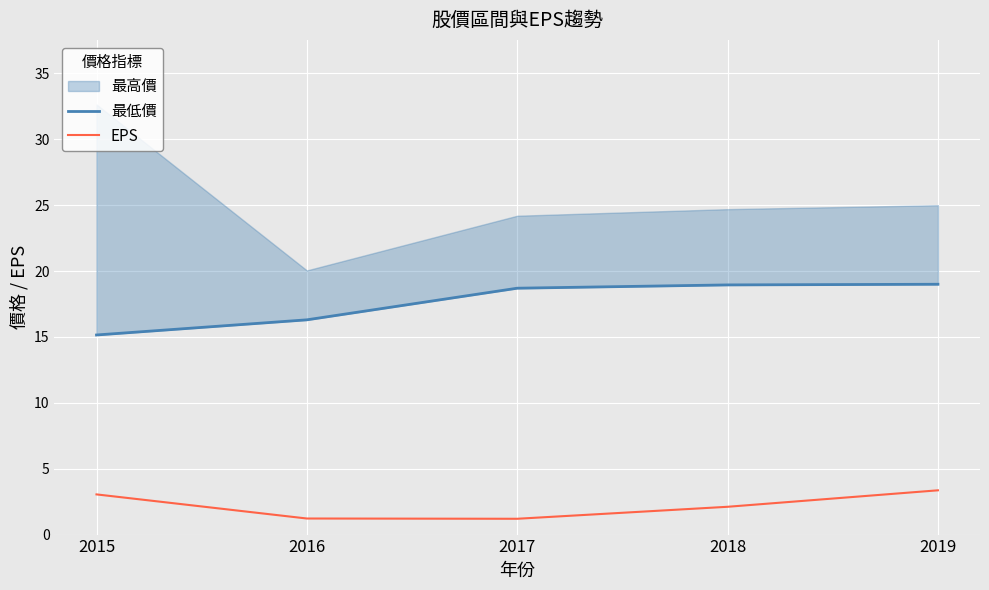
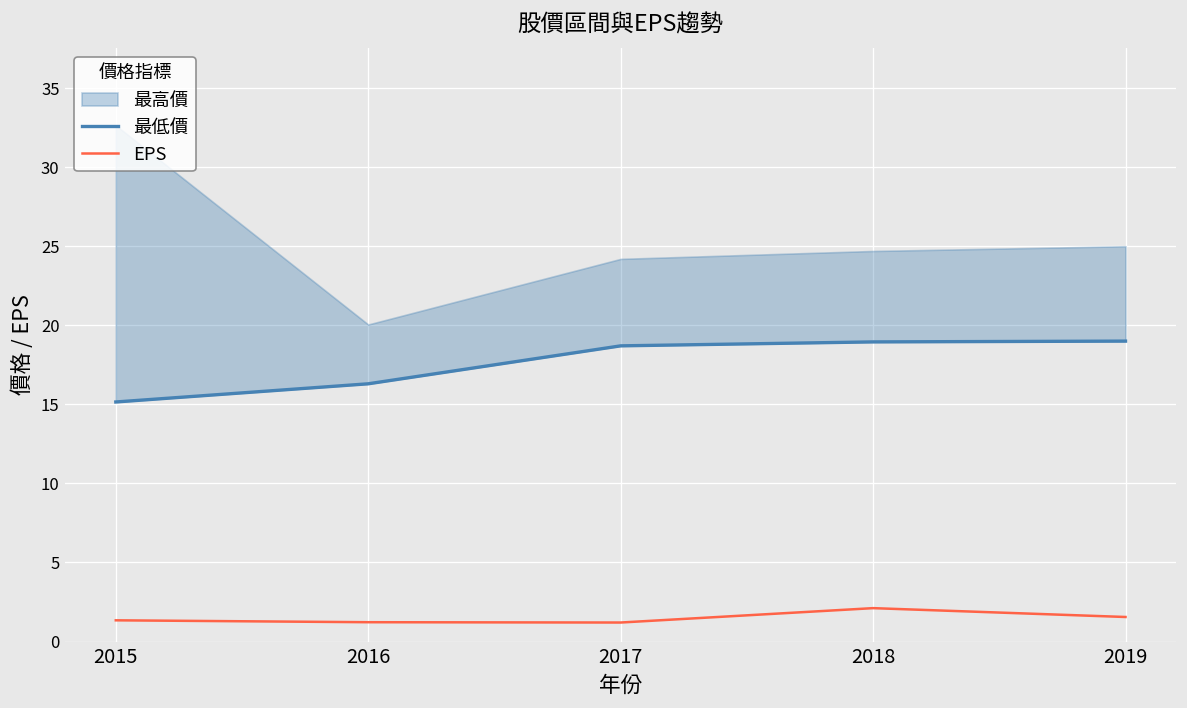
EPS, 2015: 3.1 -> 1.3
EPS, 2019: 3.4 -> 1.6
